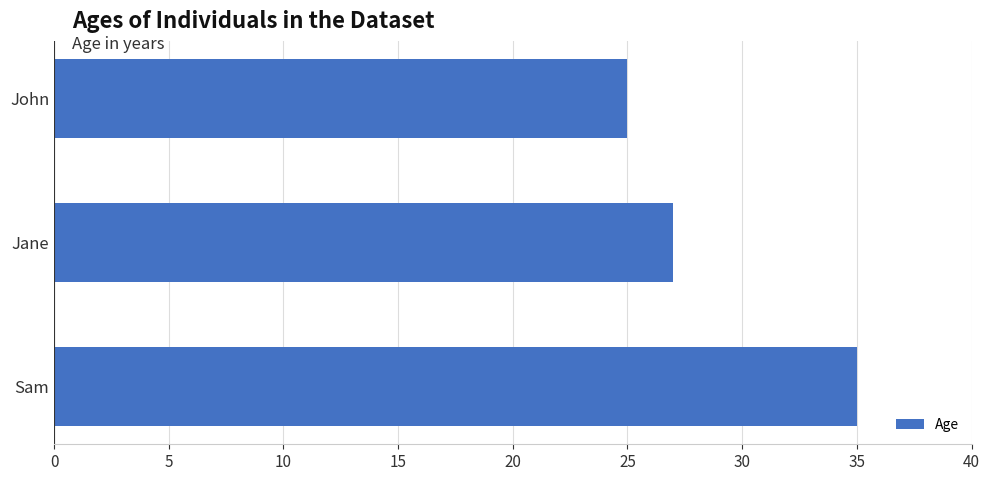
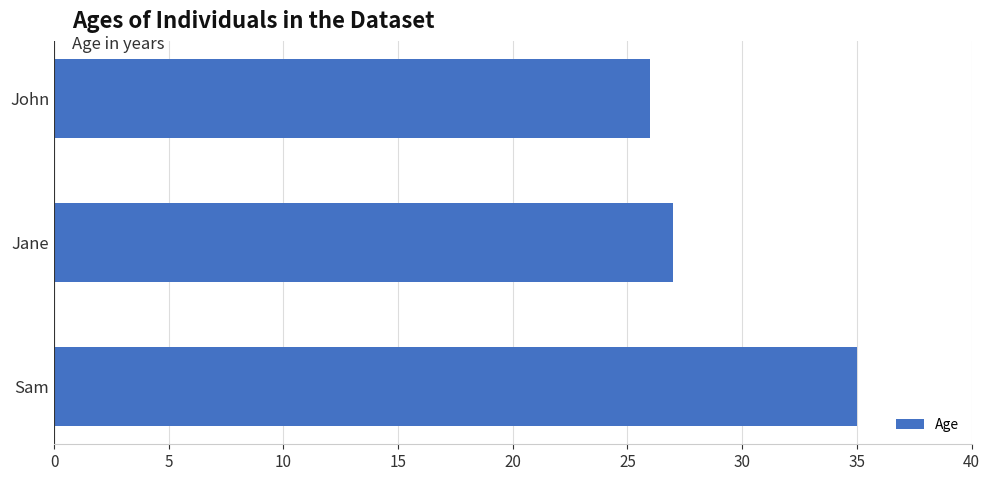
John: 25 -> 26
